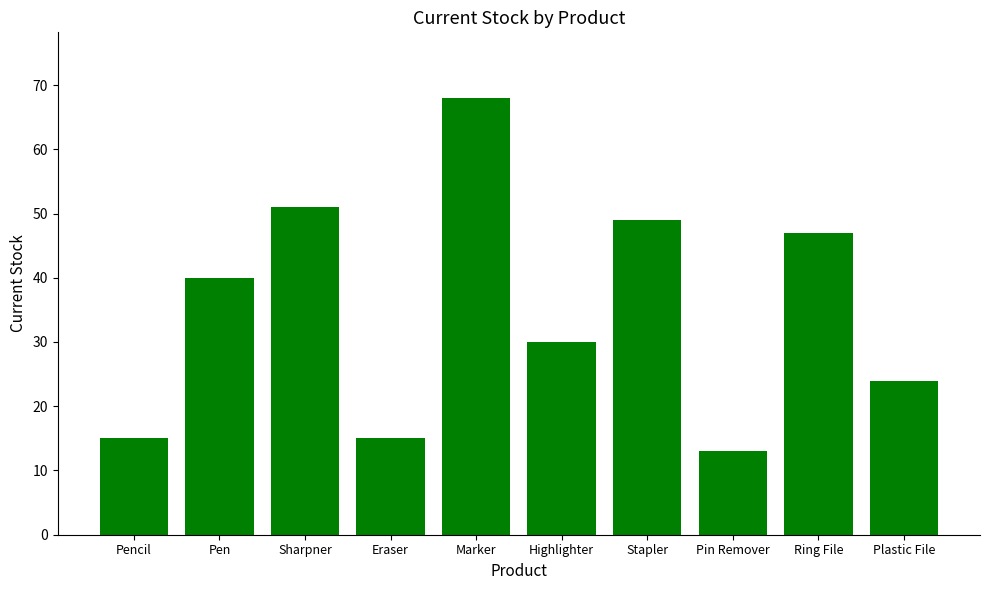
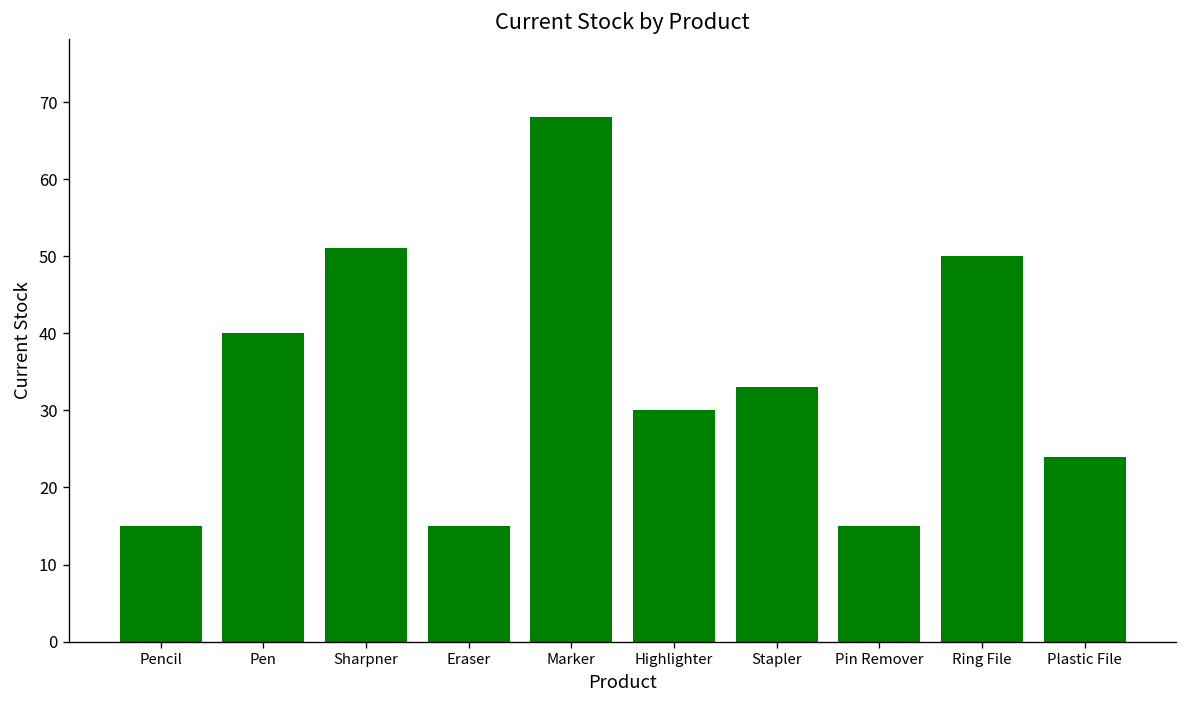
Stapler: 49 -> 33
Pin Remover: 13 -> 15
Ring File: 47 -> 50
